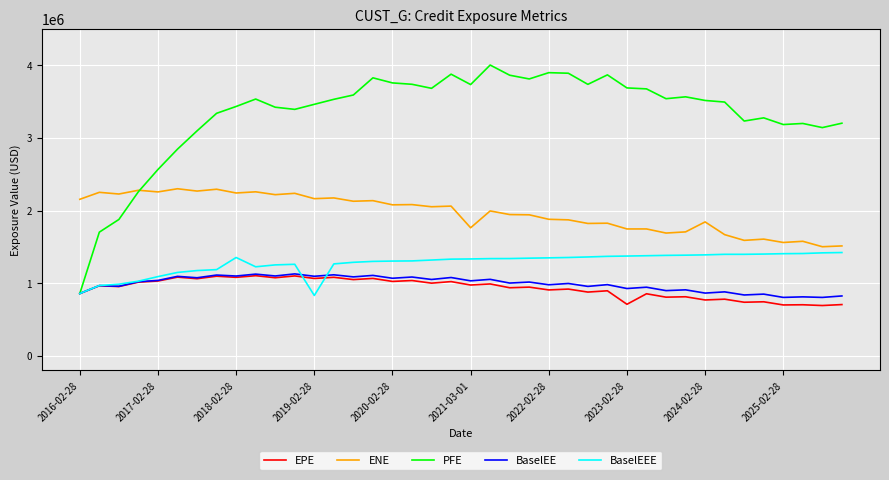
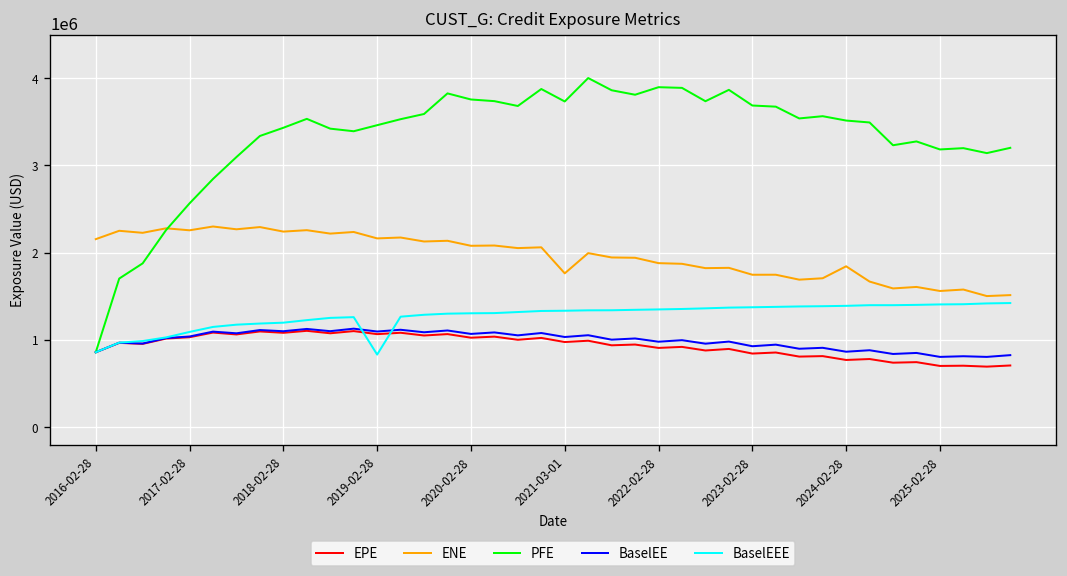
BaselEEE, 2018-02-28: 1400000 -> 1200000
EPE, 2023-02-28: 700000 -> 800000
